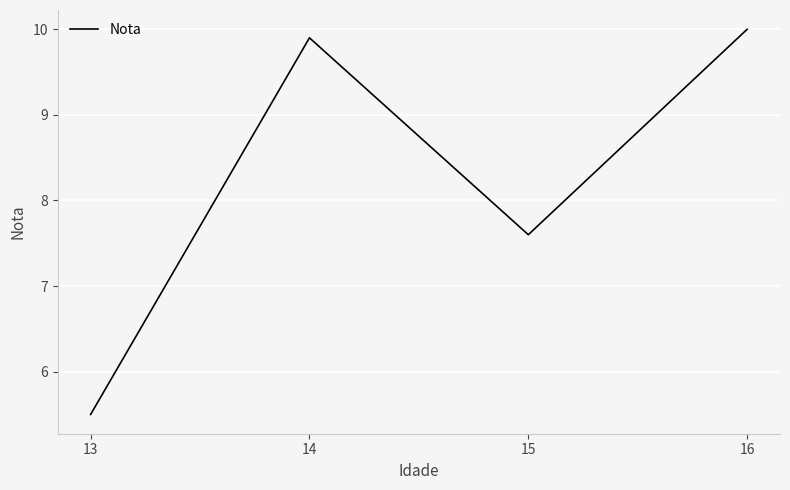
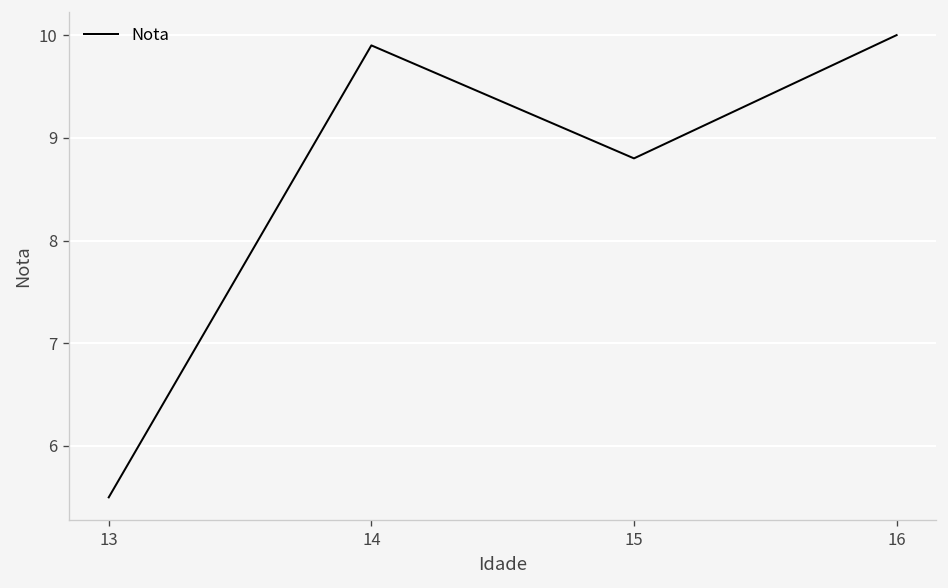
15: 7.6 -> 8.8
